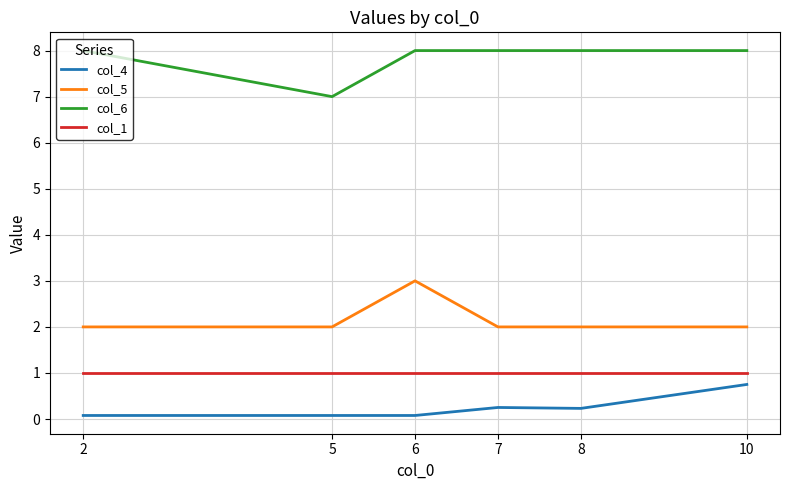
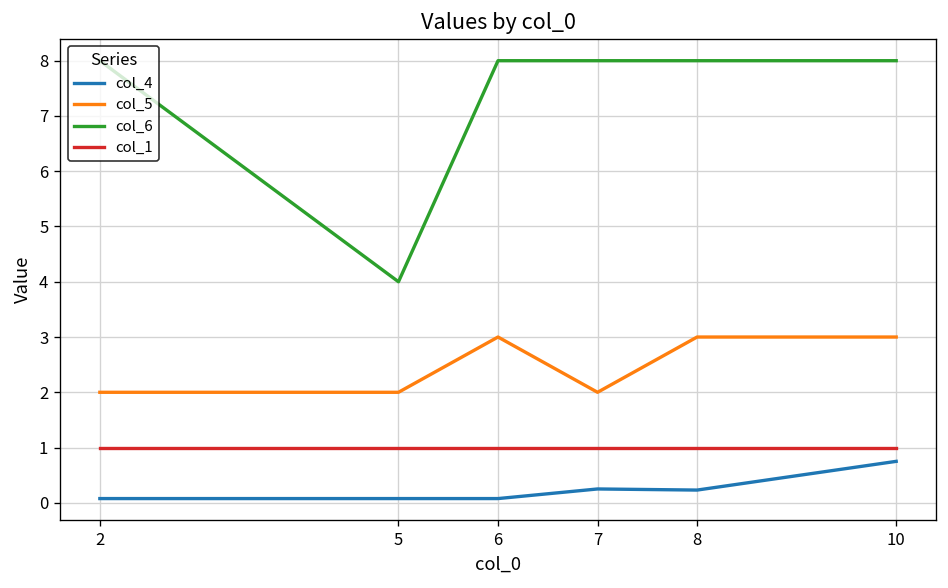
col_6, 5: 7 -> 4
col_5, 8: 2 -> 3
col_5, 10: 2 -> 3
